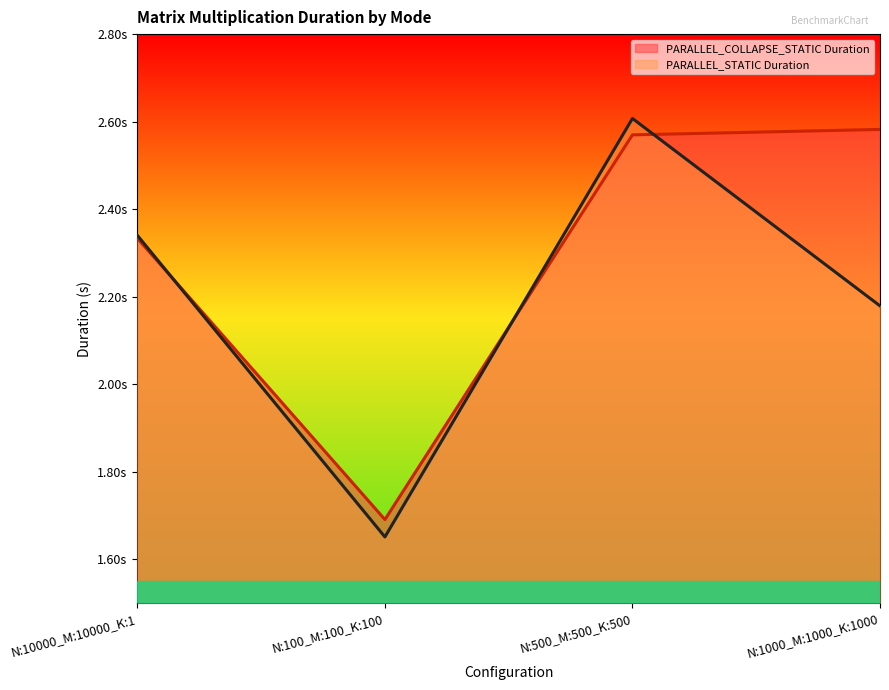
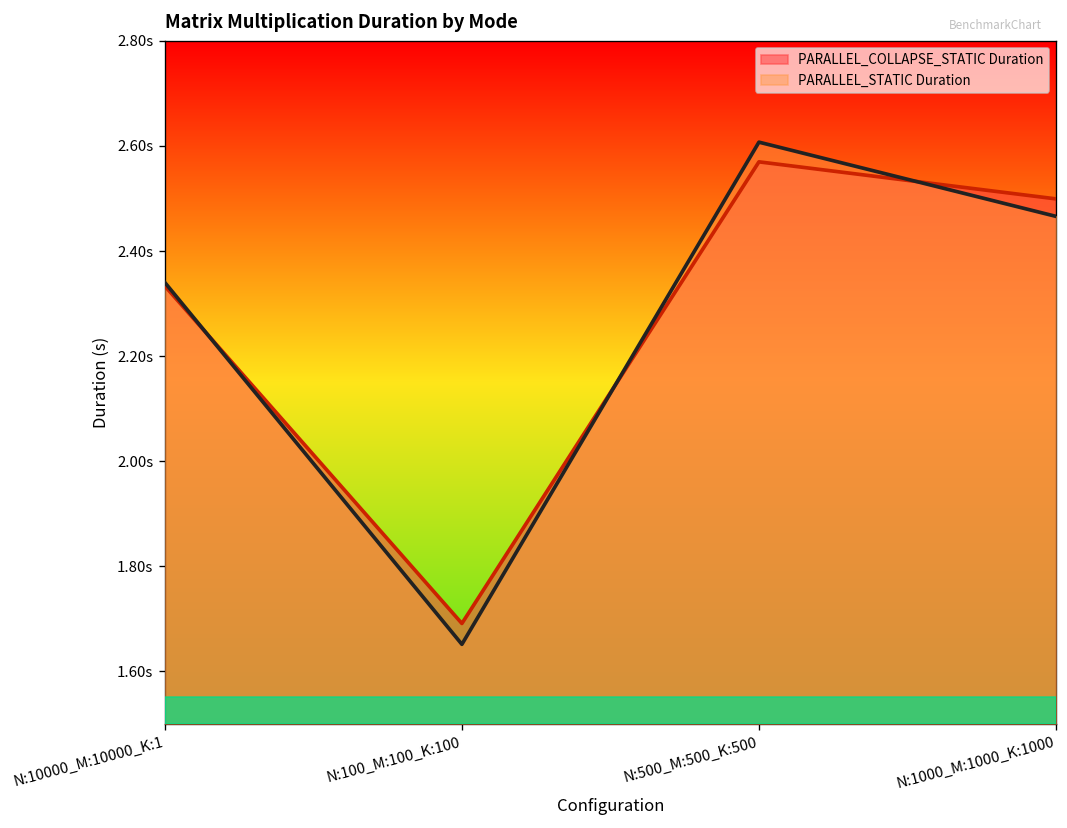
PARALLEL_COLLAPSE_STATIC Duration, N:1000_M:1000_K:1000: 2.58s -> 2.50s
PARALLEL_STATIC Duration, N:1000_M:1000_K:1000: 2.18s -> 2.47s
